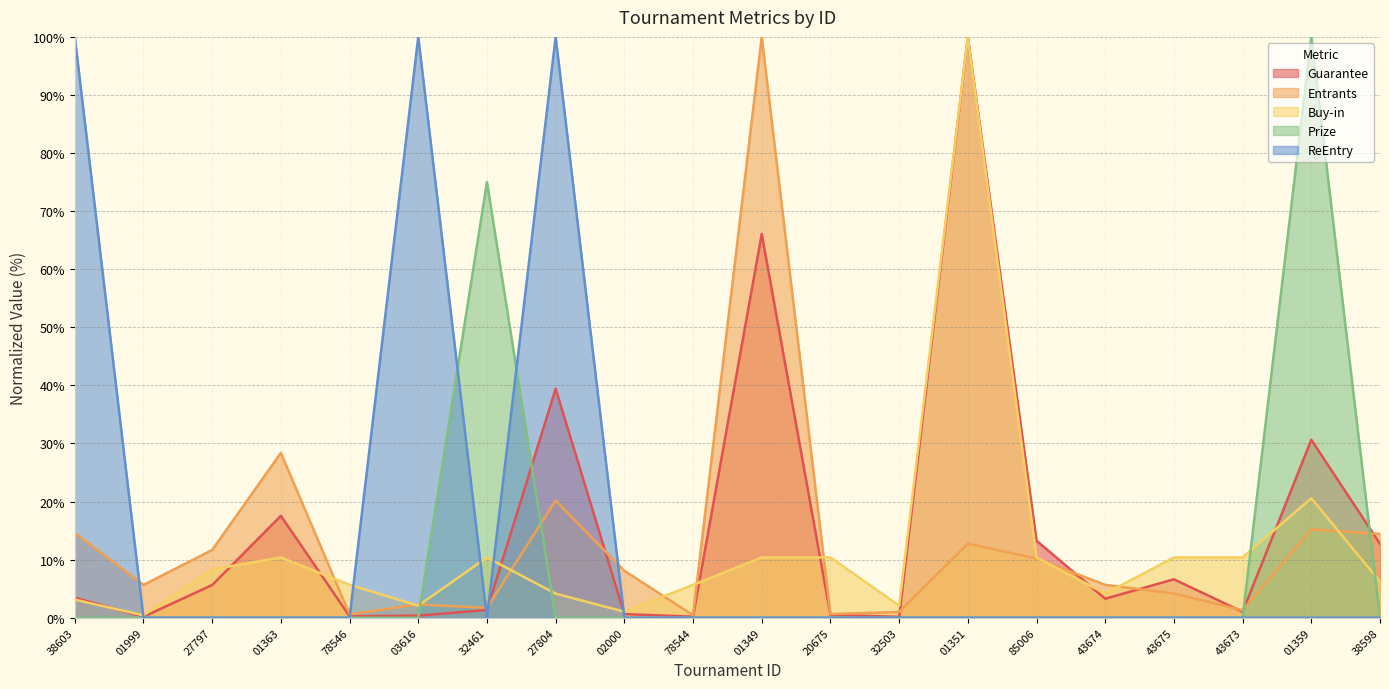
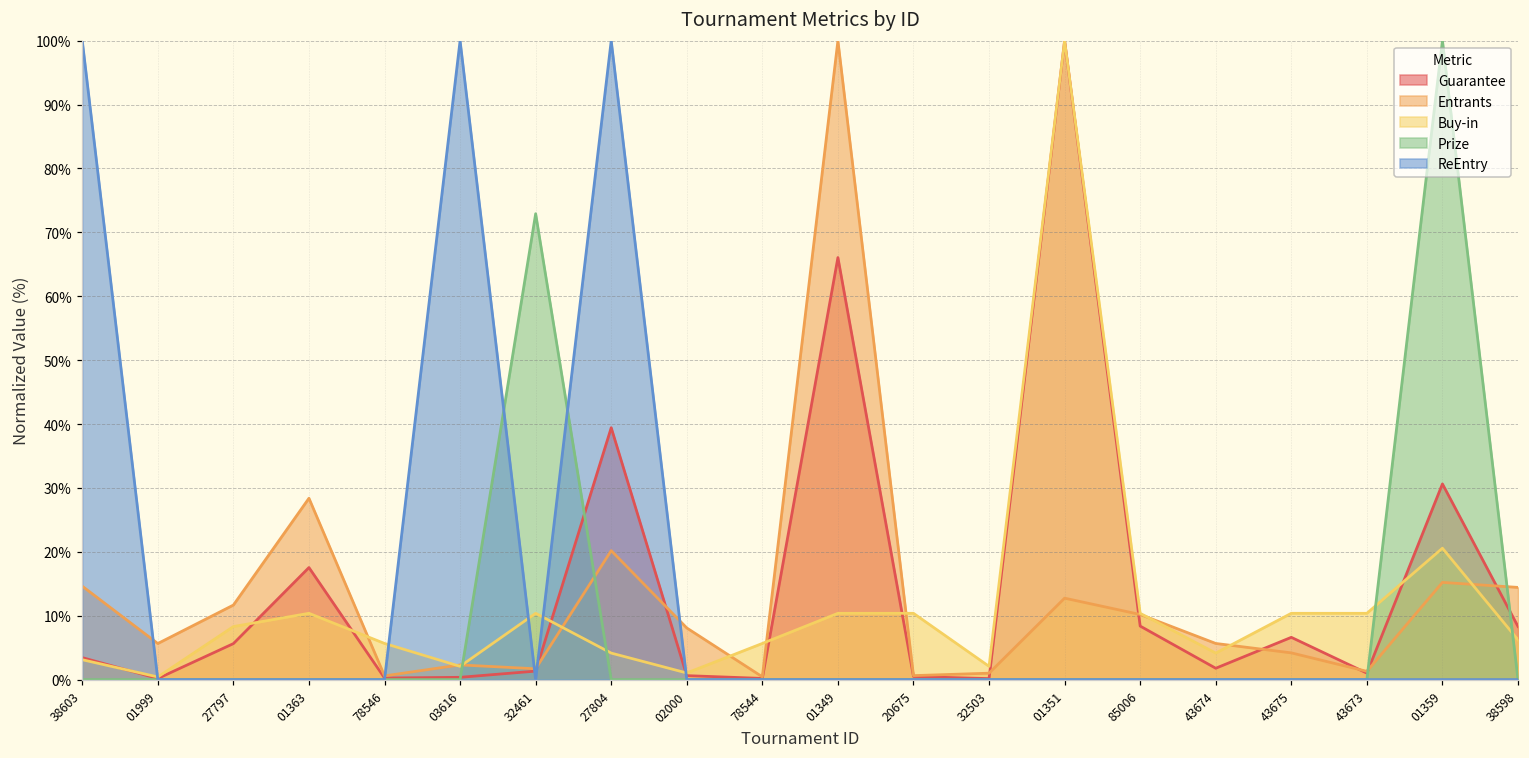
Prize, 32461: 75% -> 73%
Guarantee, 85006: 13% -> 8%
Guarantee, 43674: 3% -> 2%
Guarantee, 38598: 13% -> 8%
